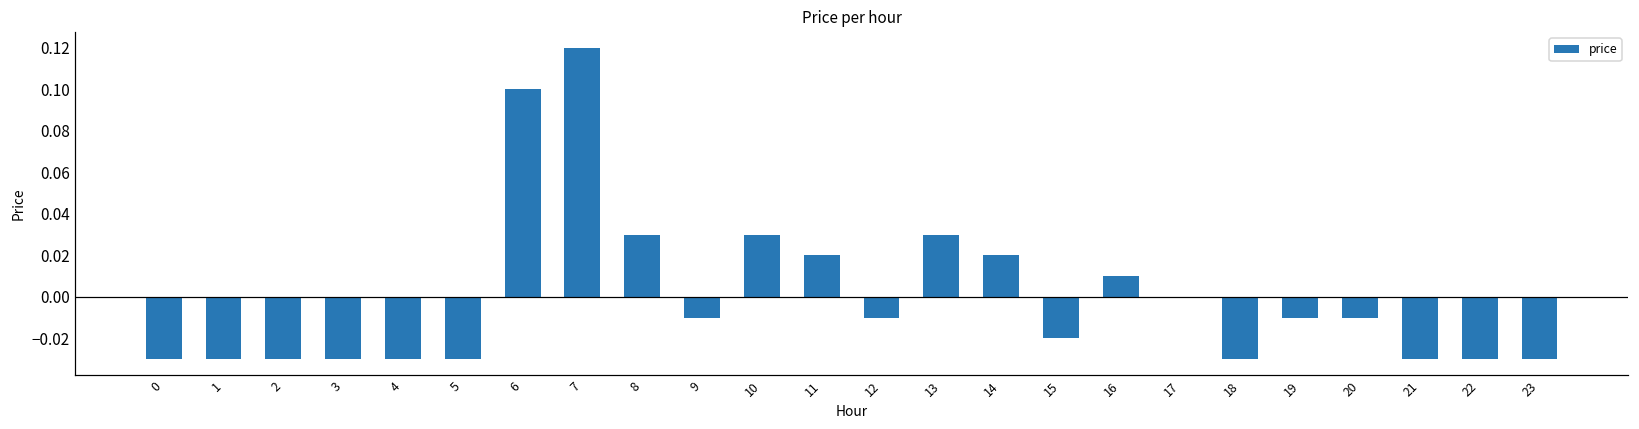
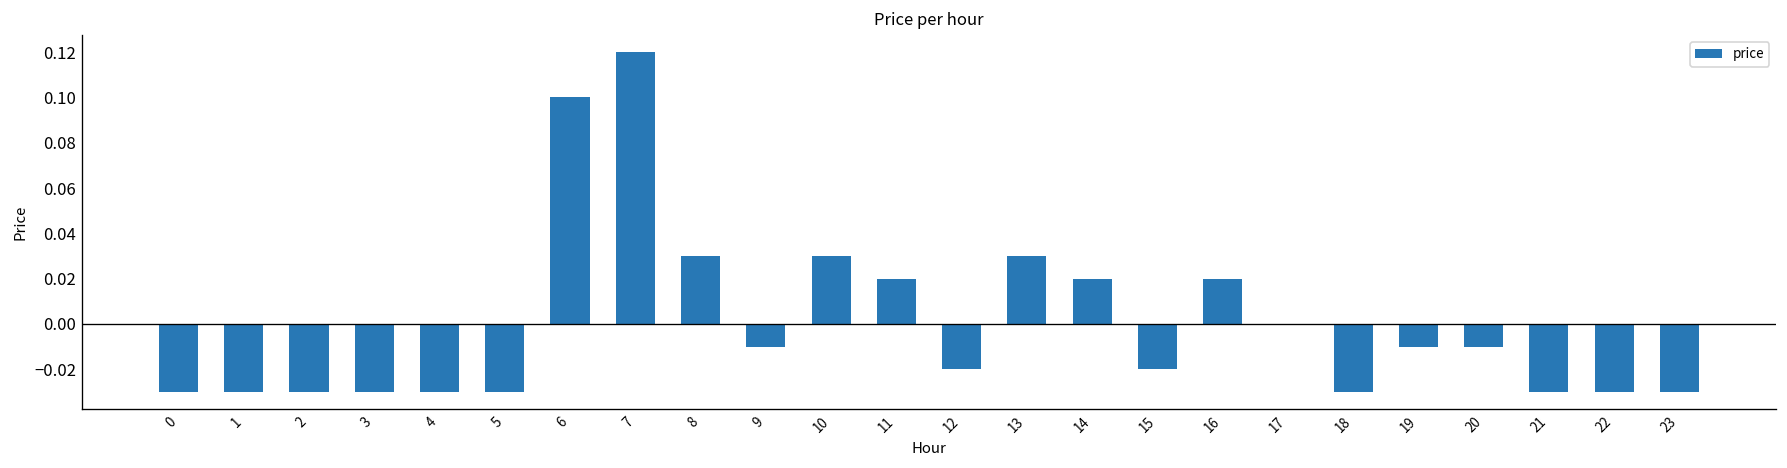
12: -0.01 -> -0.02
16: 0.01 -> 0.02
